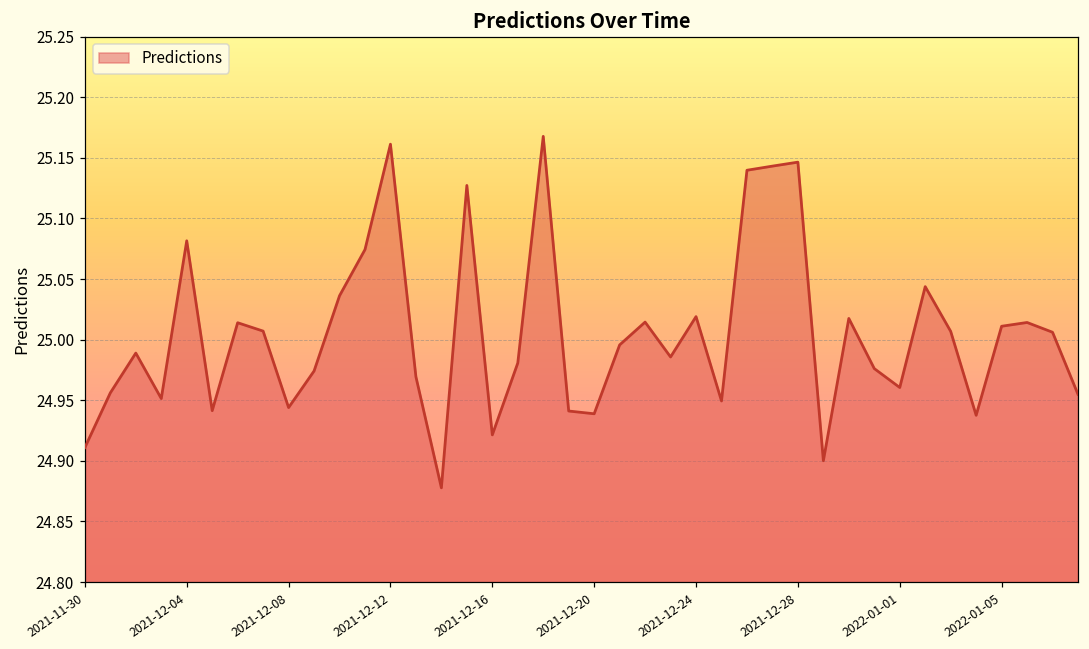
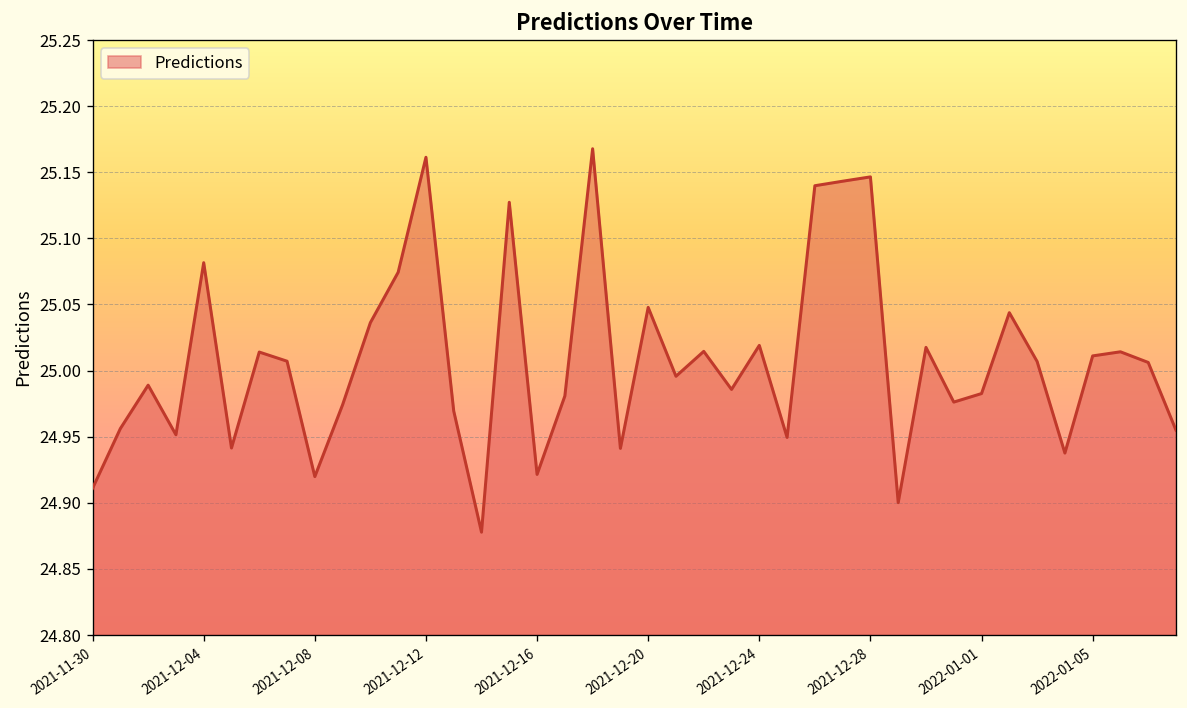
2021-12-08: 24.944 -> 24.920
2021-12-20: 24.939 -> 25.048
2022-01-01: 24.961 -> 24.983
